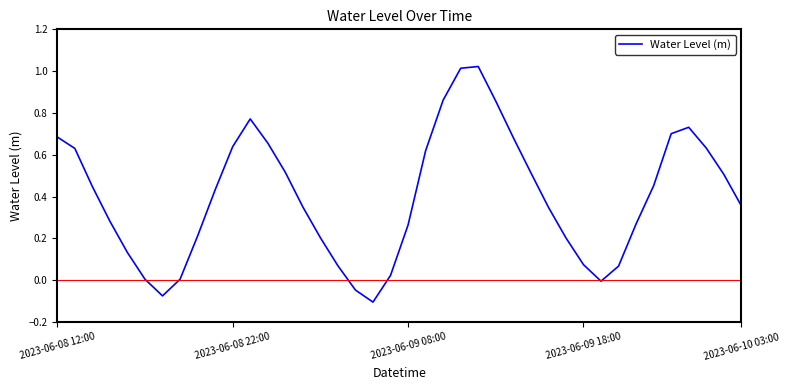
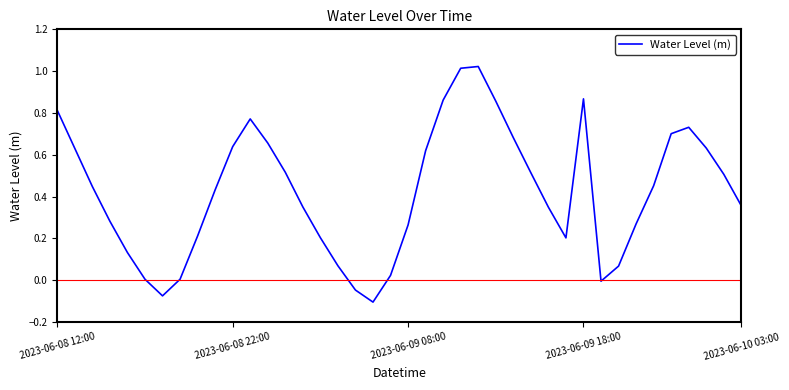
2023-06-08 12:00: 0.69 -> 0.81
2023-06-09 18:00: 0.07 -> 0.87
